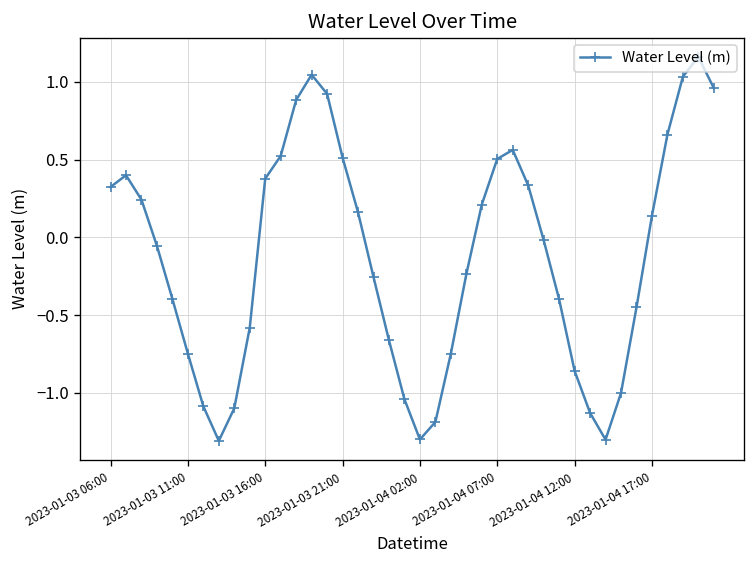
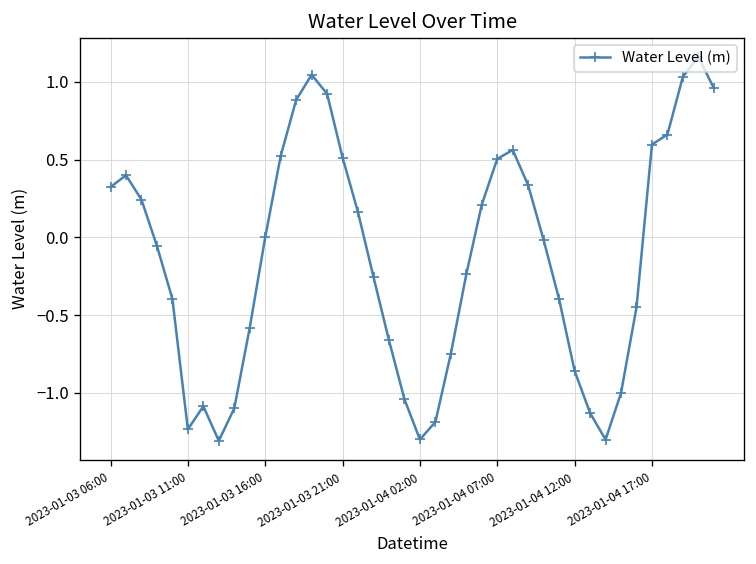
2023-01-03 11:00: -0.75 -> -1.23
2023-01-03 16:00: 0.38 -> 0.00
2023-01-04 17:00: 0.14 -> 0.60
